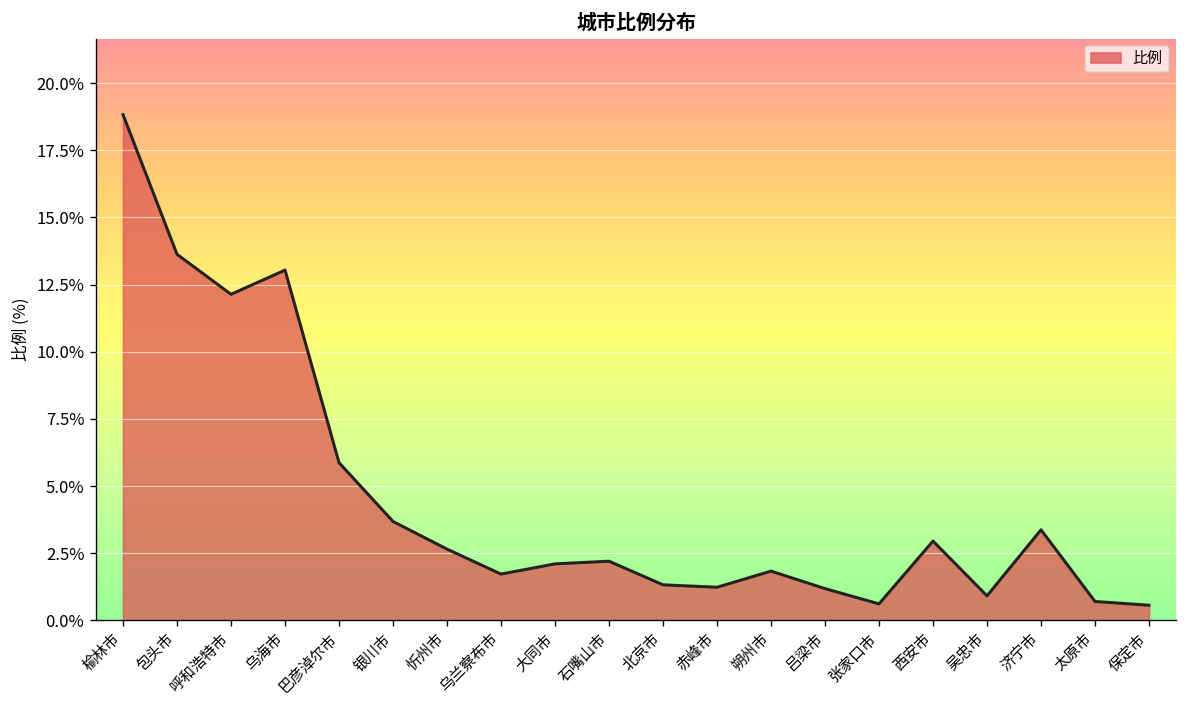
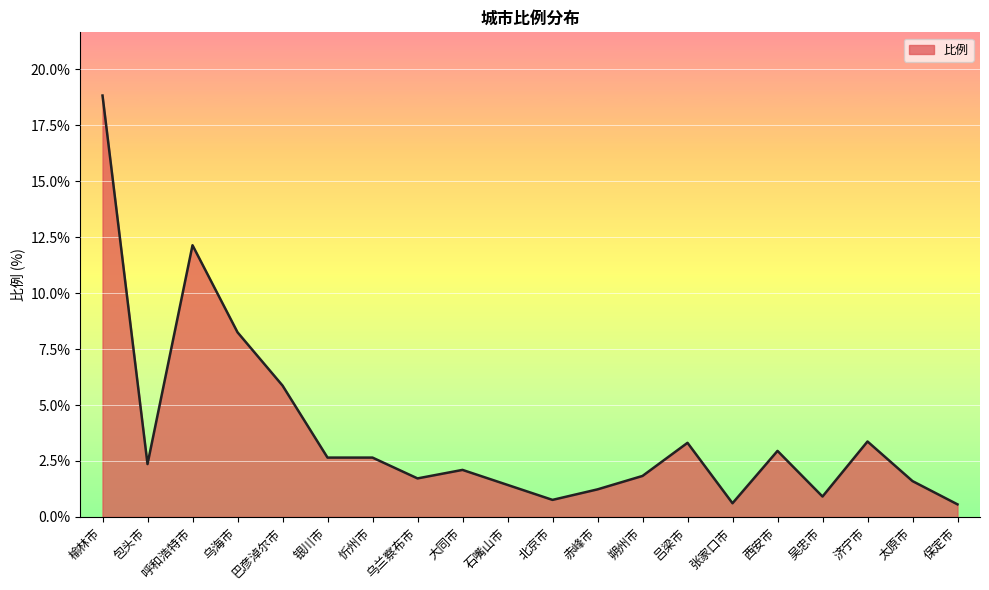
包头市: 13.6% -> 2.4%
乌海市: 13.0% -> 8.3%
银川市: 3.7% -> 2.7%
石嘴山市: 2.2% -> 1.4%
北京市: 1.3% -> 0.8%
吕梁市: 1.2% -> 3.3%
太原市: 0.7% -> 1.6%
